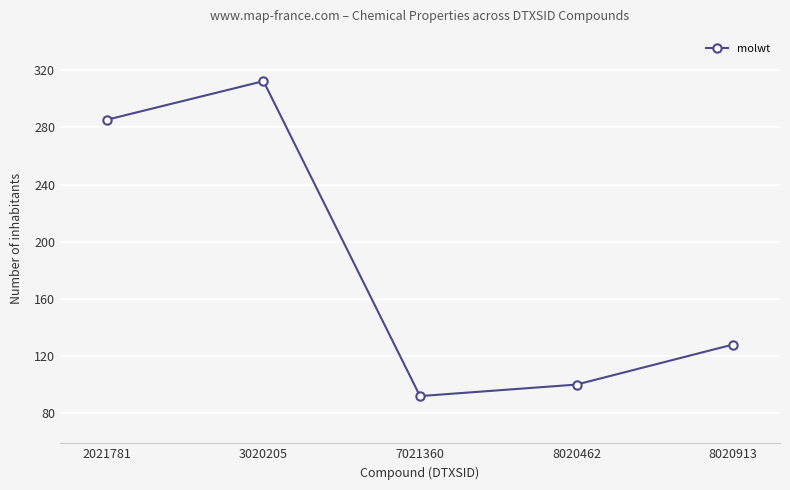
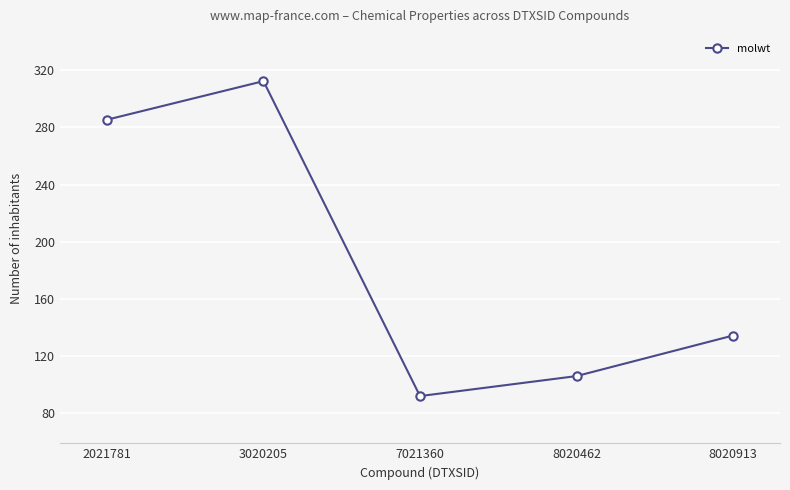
8020462: 100 -> 106
8020913: 128 -> 134
